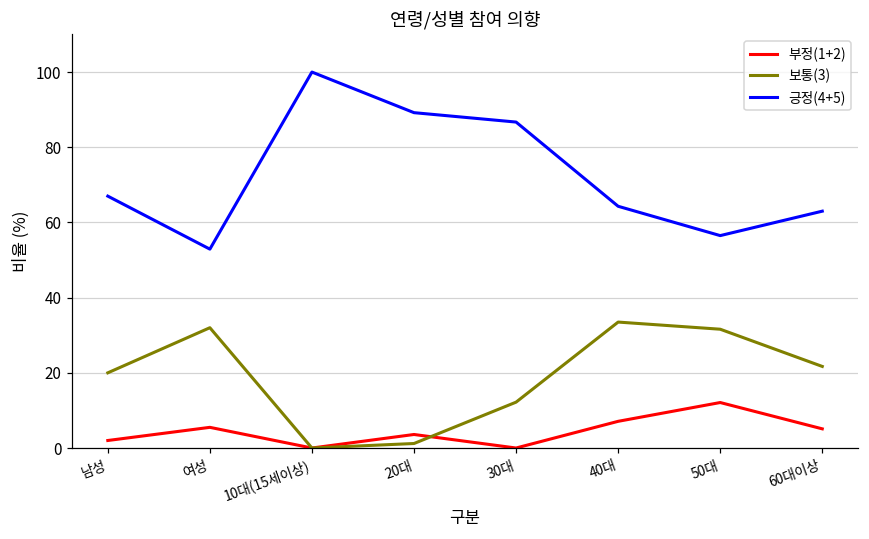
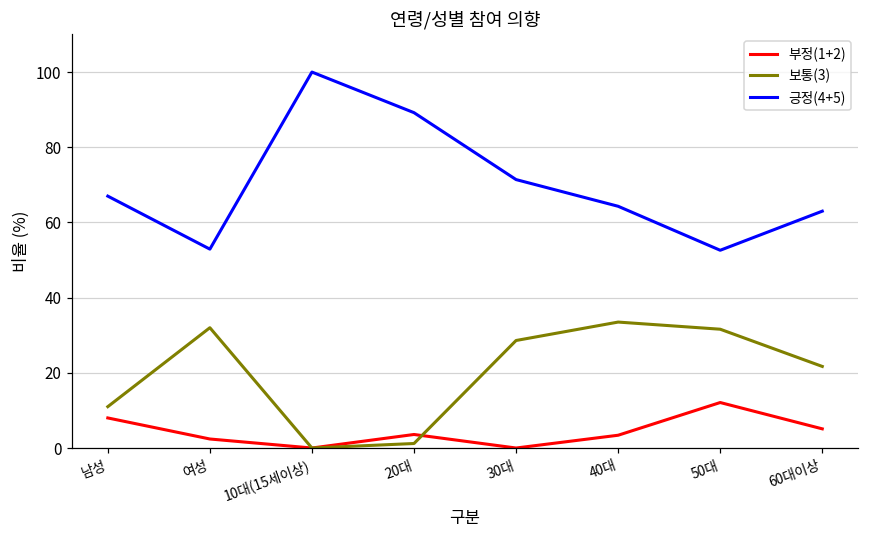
부정(1+2), 남성: 2 -> 8
보통(3), 남성: 20 -> 11
부정(1+2), 여성: 6 -> 2
보통(3), 30대: 12 -> 29
긍정(4+5), 30대: 87 -> 71
부정(1+2), 40대: 7 -> 3
긍정(4+5), 50대: 57 -> 53
